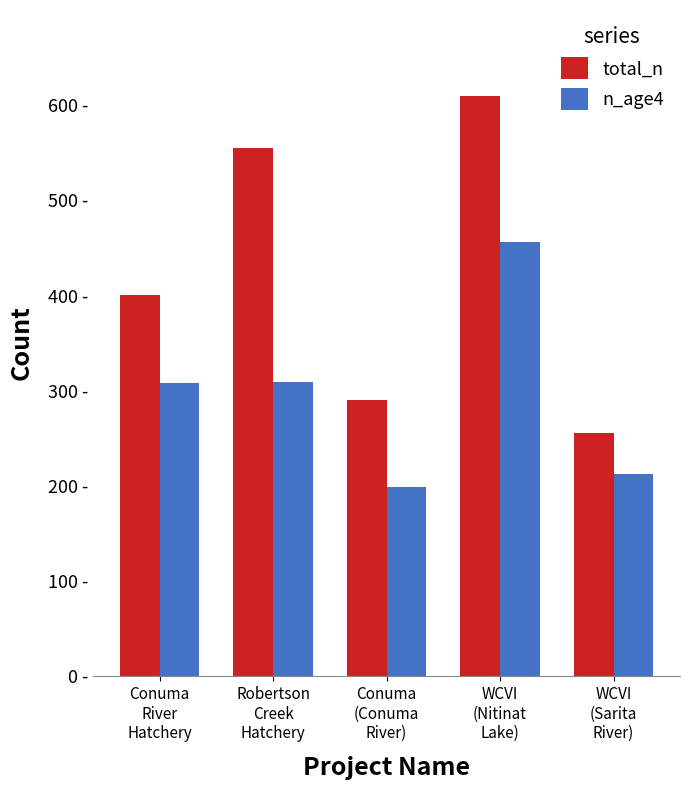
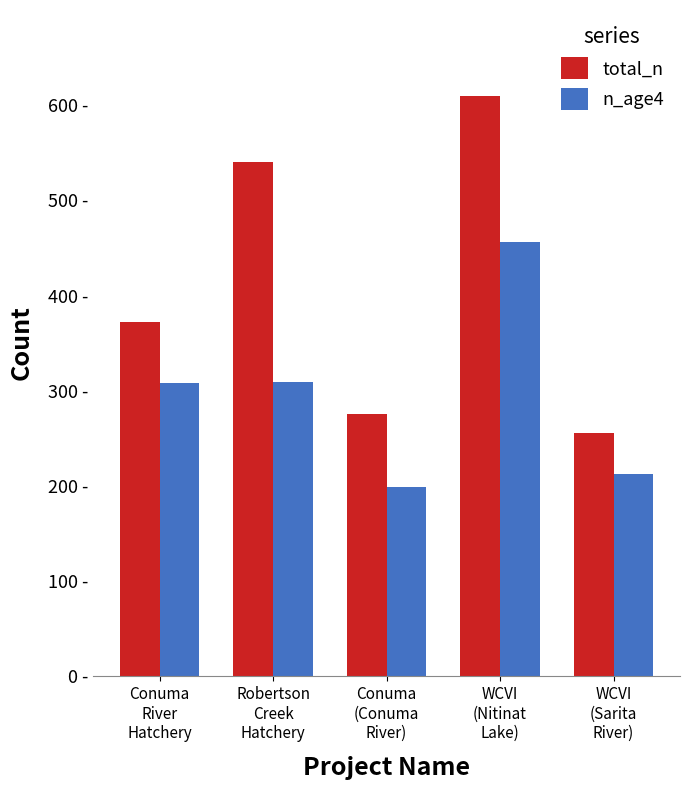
total_n, Conuma River Hatchery: 400 - -> 370 -
total_n, Robertson Creek Hatchery: 560 - -> 540 -
total_n, Conuma (Conuma River): 290 - -> 280 -
